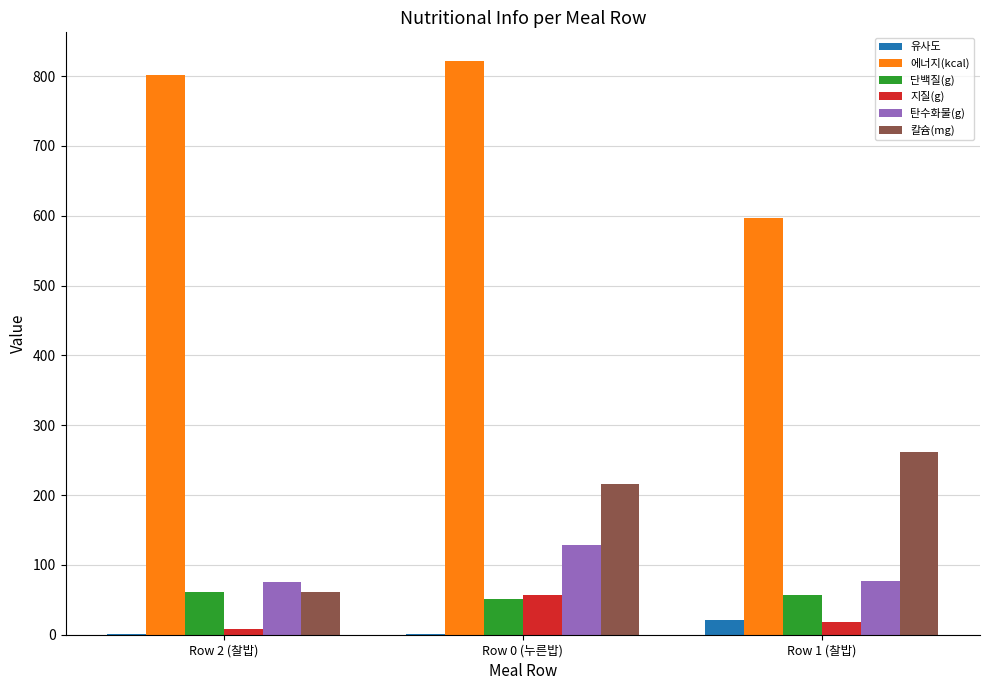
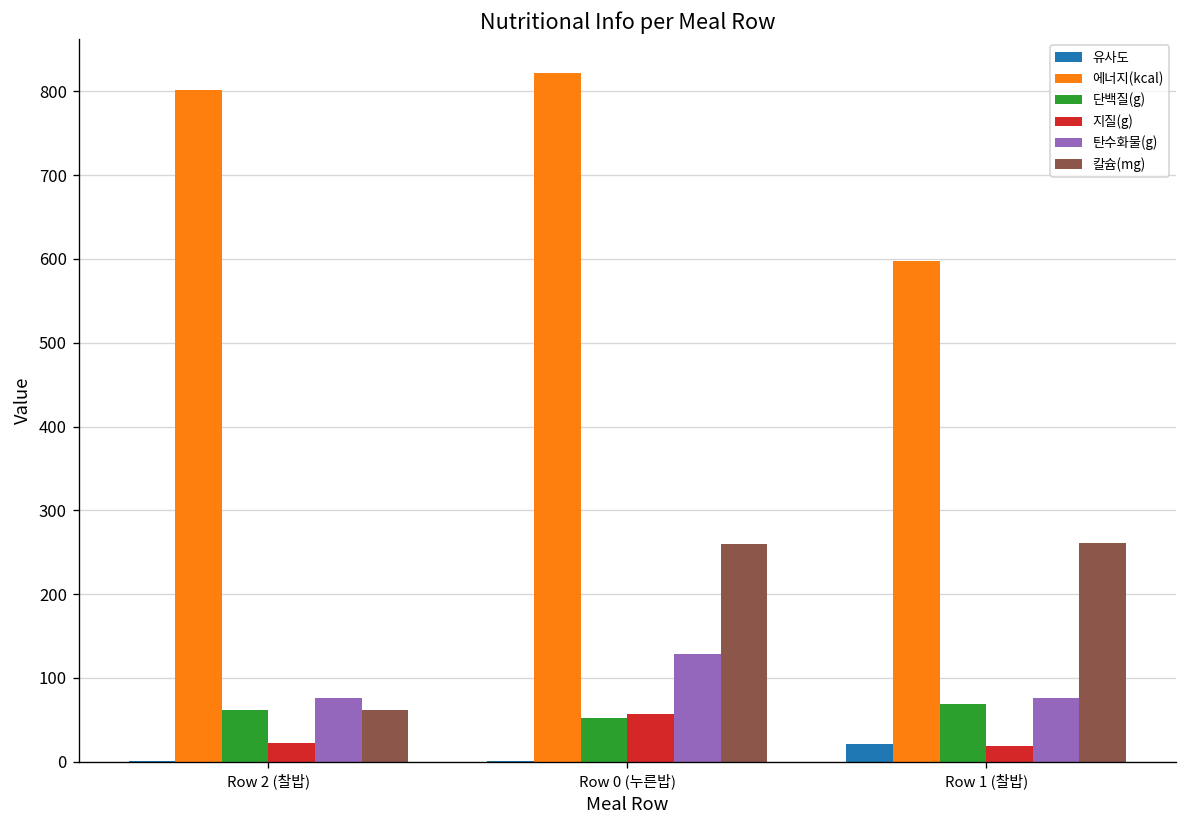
지질(g), Row 2 (찰밥): 10 -> 20
칼슘(mg), Row 0 (누른밥): 220 -> 260
단백질(g), Row 1 (찰밥): 60 -> 70
